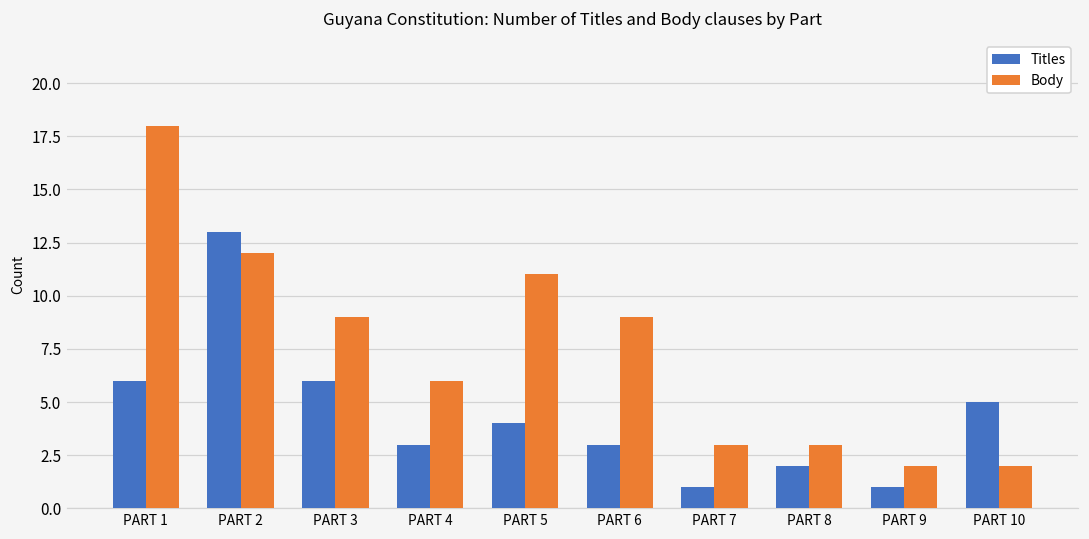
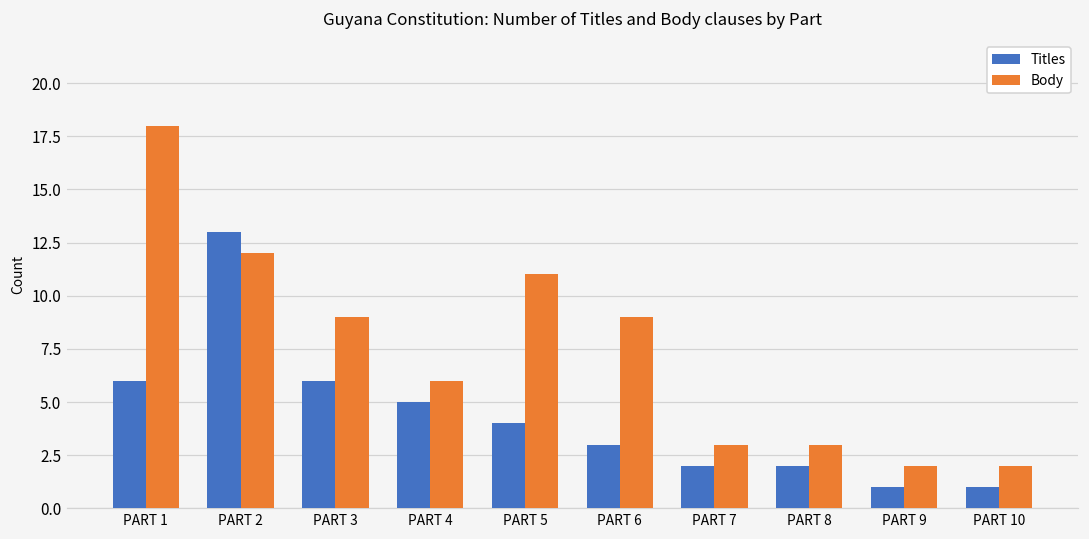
Titles, PART 4: 3 -> 5
Titles, PART 7: 1 -> 2
Titles, PART 10: 5 -> 1
